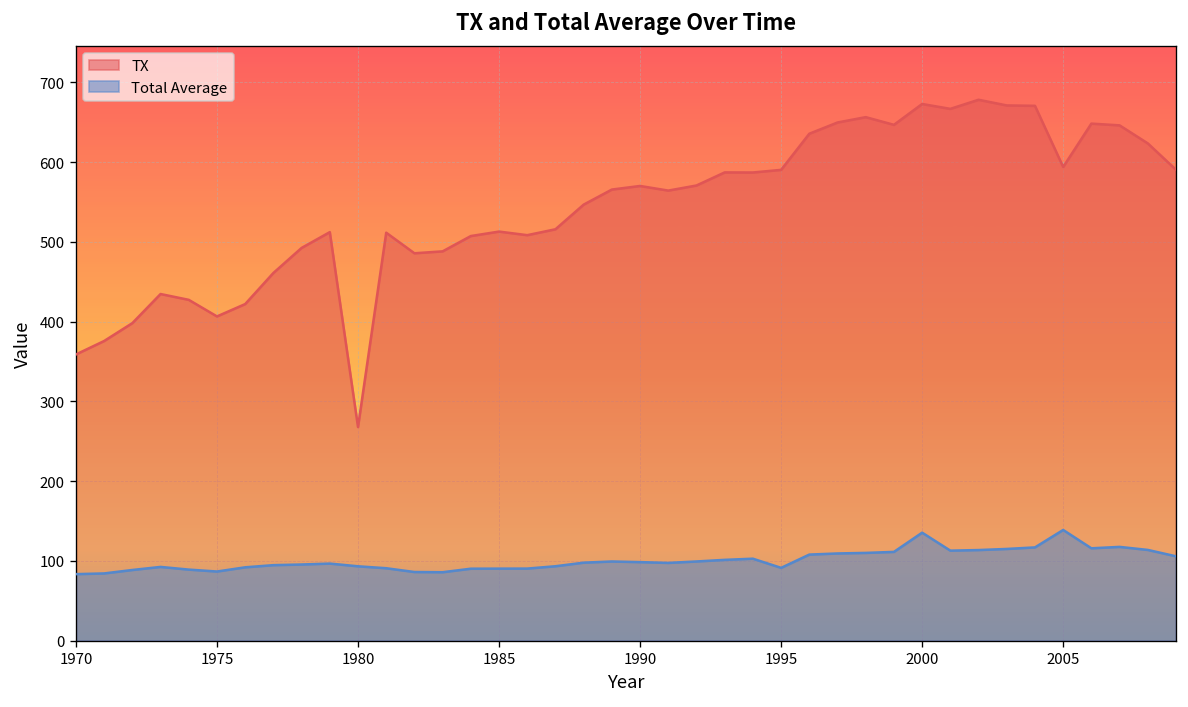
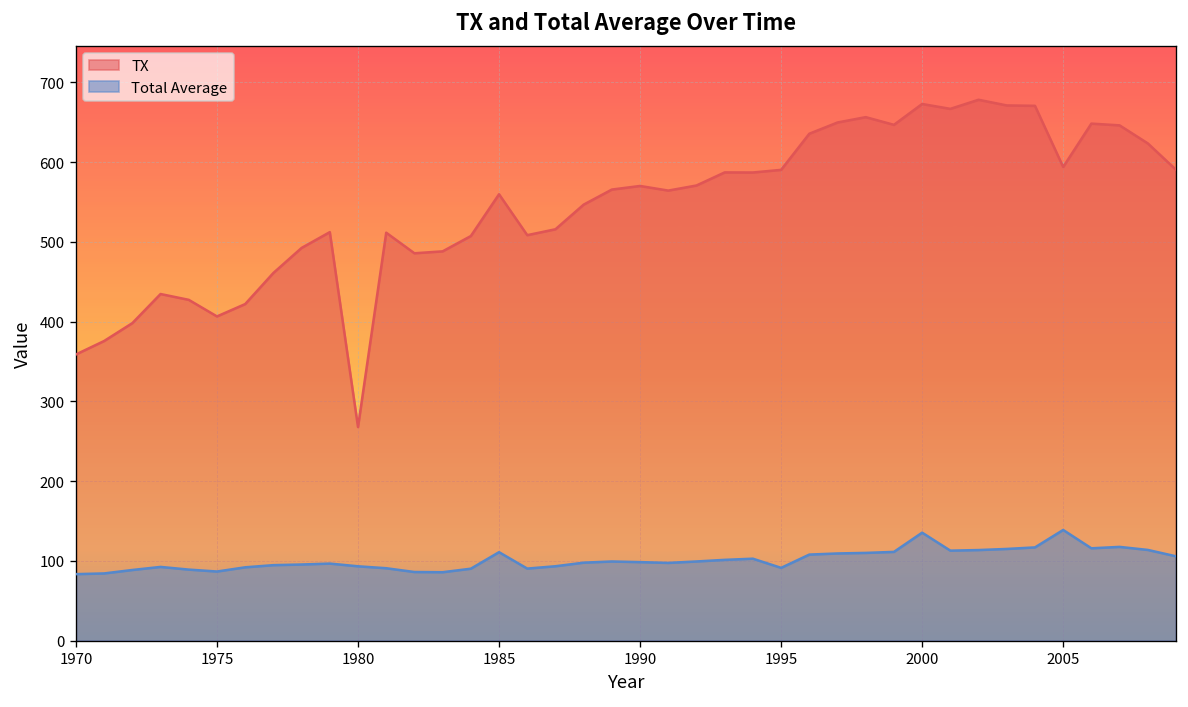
TX, 1985: 510 -> 560
Total Average, 1985: 90 -> 110
